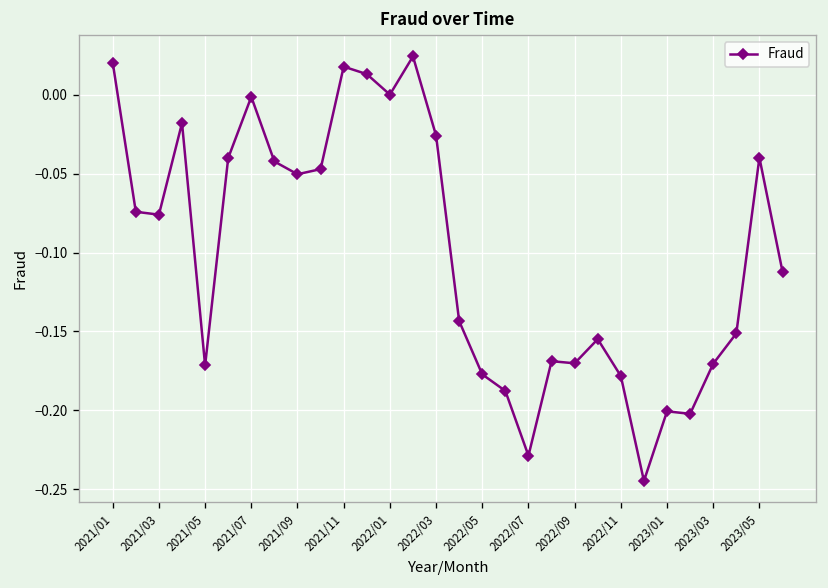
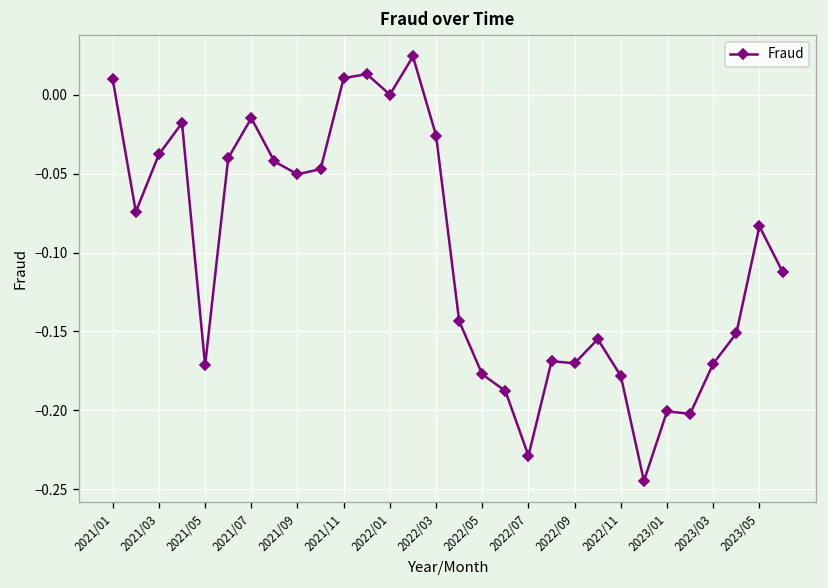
2021/01: 0.020 -> 0.010
2021/03: -0.076 -> -0.038
2021/07: -0.001 -> -0.015
2021/11: 0.018 -> 0.010
2023/05: -0.040 -> -0.083
